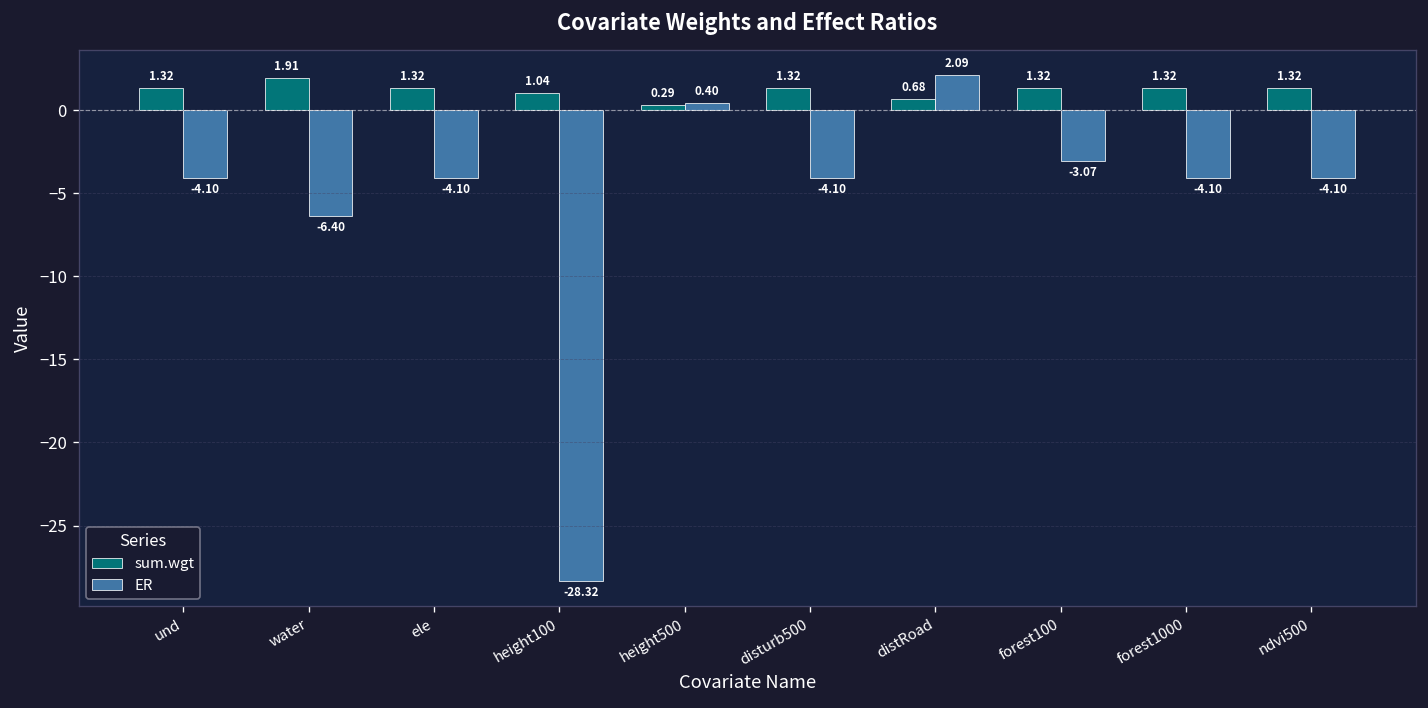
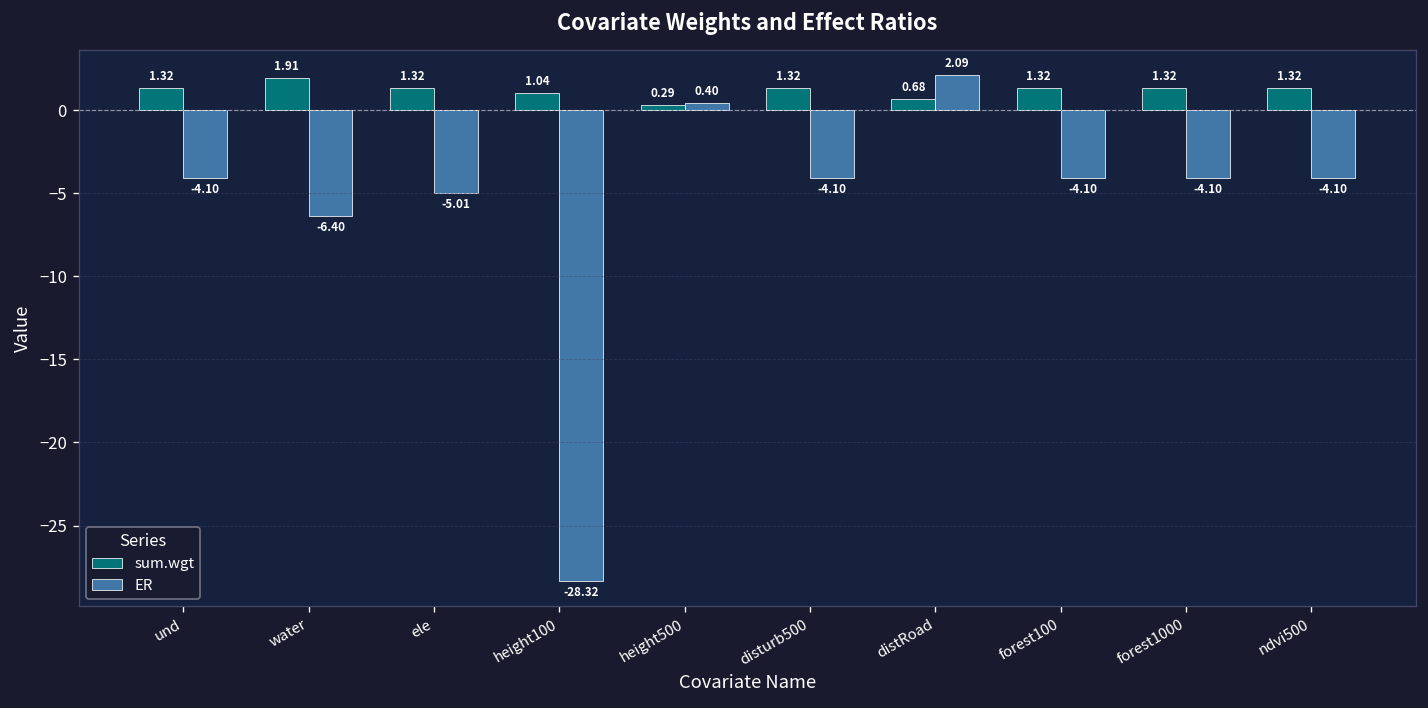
ER, ele: -4.10 -> -5.01
ER, forest100: -3.07 -> -4.10
